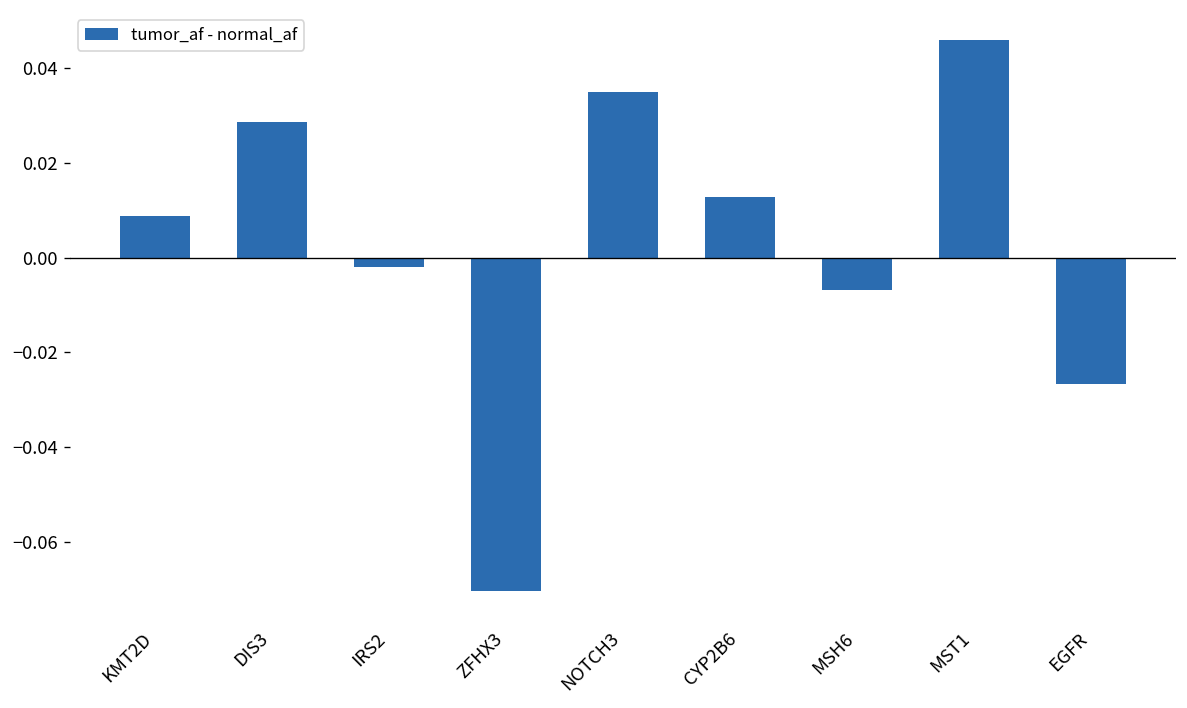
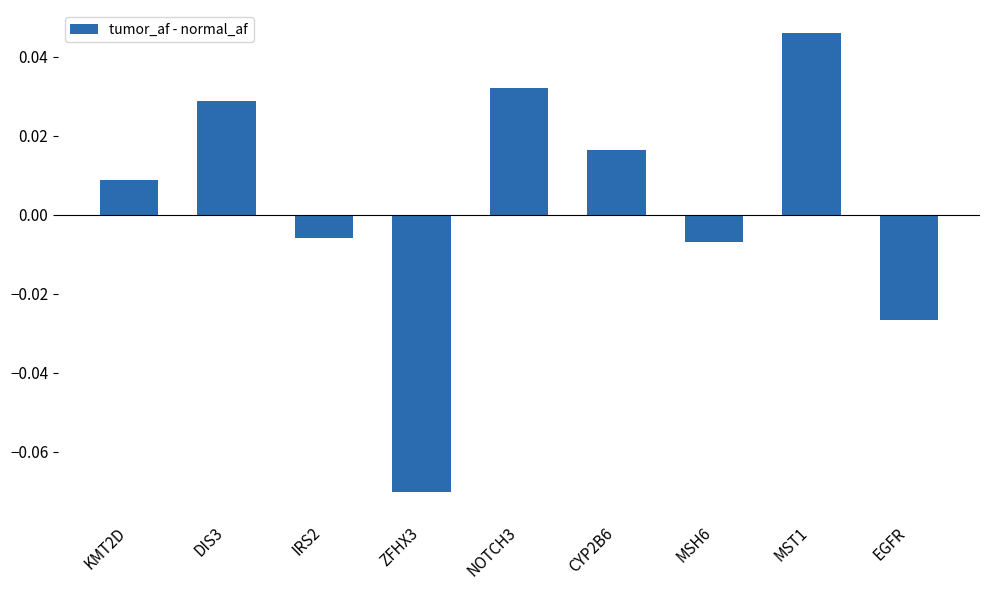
IRS2: -0.002 -> -0.006
NOTCH3: 0.035 -> 0.032
CYP2B6: 0.013 -> 0.016
